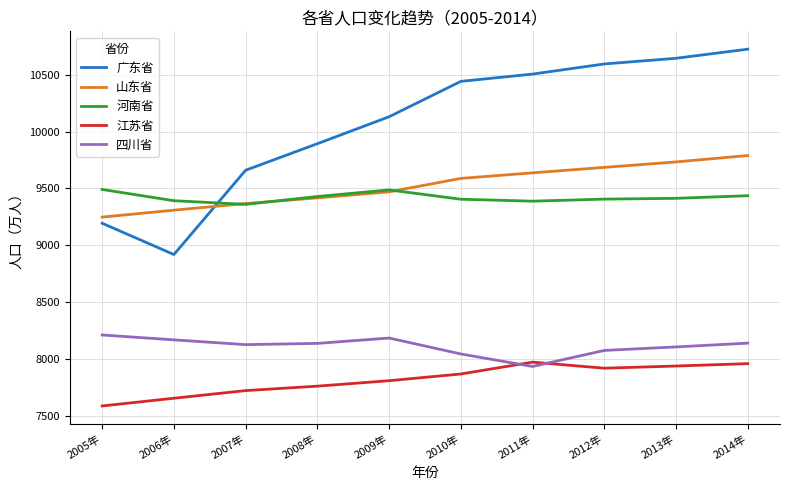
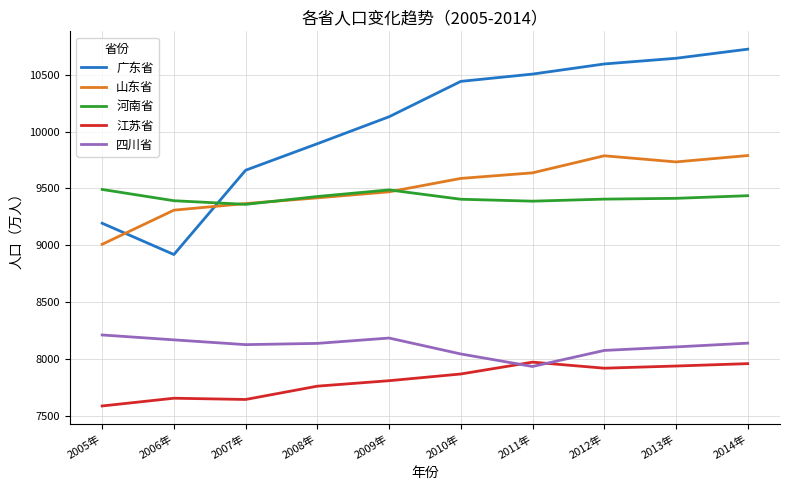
山东省, 2005年: 9250 -> 9010
江苏省, 2007年: 7720 -> 7650
山东省, 2012年: 9690 -> 9790
